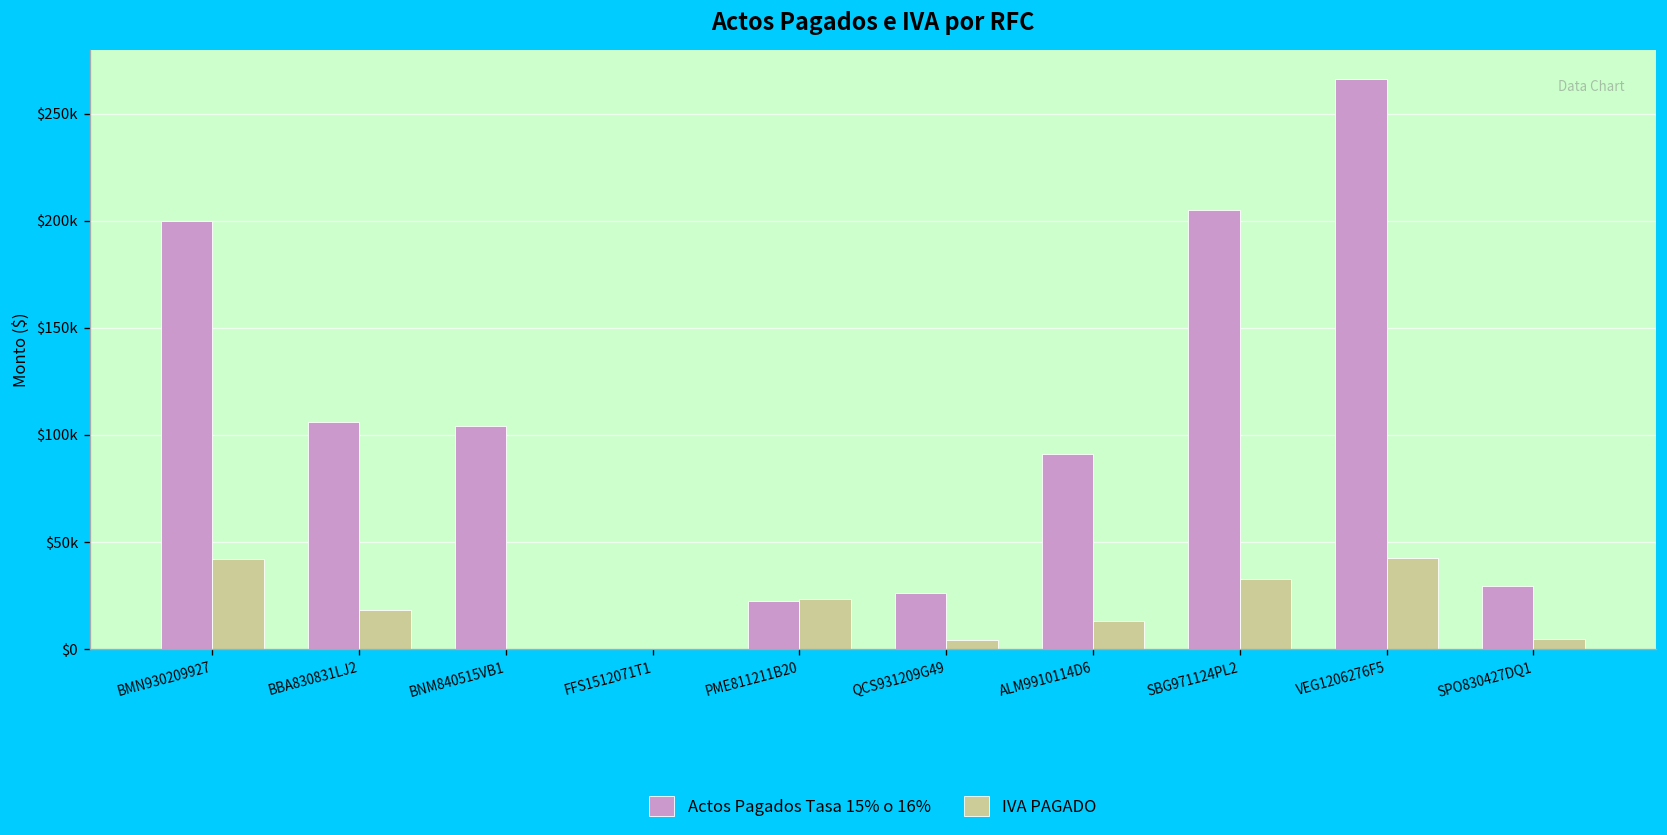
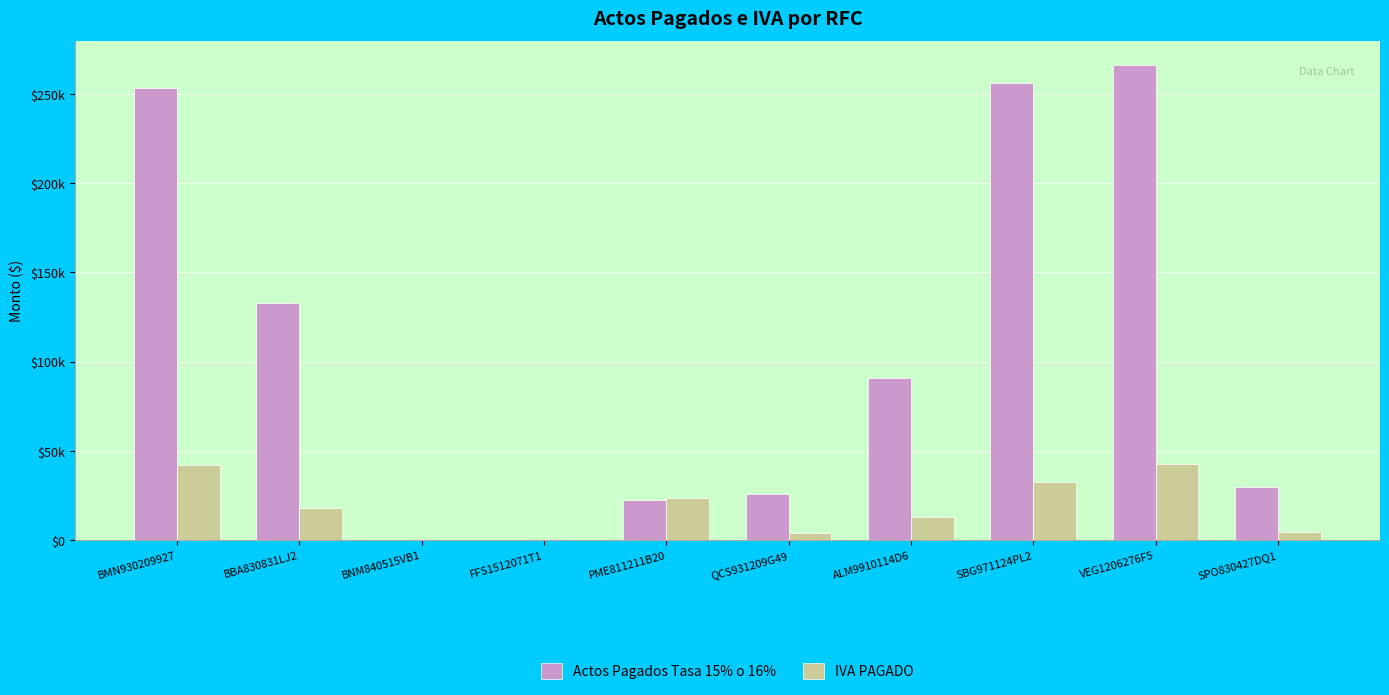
Actos Pagados Tasa 15% o 16%, BMN930209927: $200000 -> $253000
Actos Pagados Tasa 15% o 16%, BBA830831LJ2: $106000 -> $133000
Actos Pagados Tasa 15% o 16%, BNM840515VB1: $104000 -> $0
Actos Pagados Tasa 15% o 16%, SBG971124PL2: $205000 -> $256000
